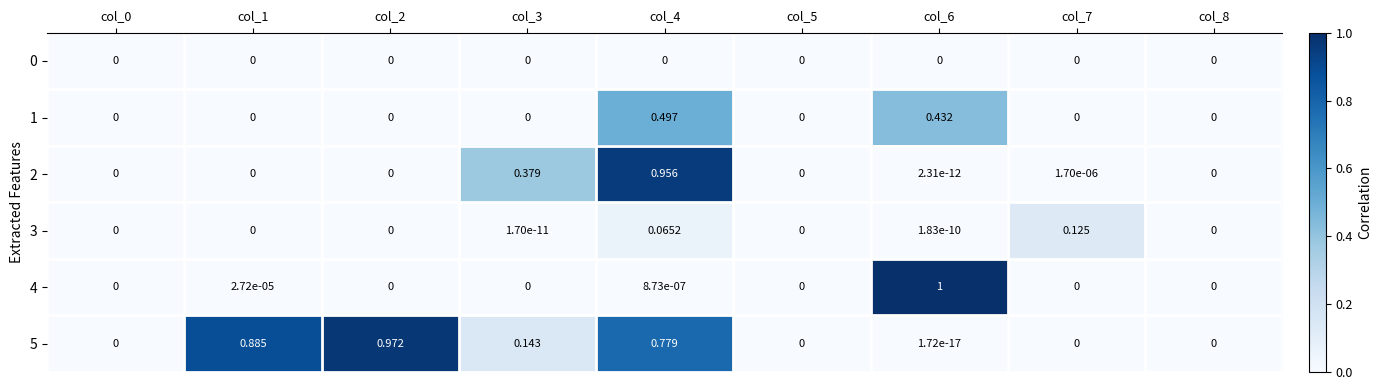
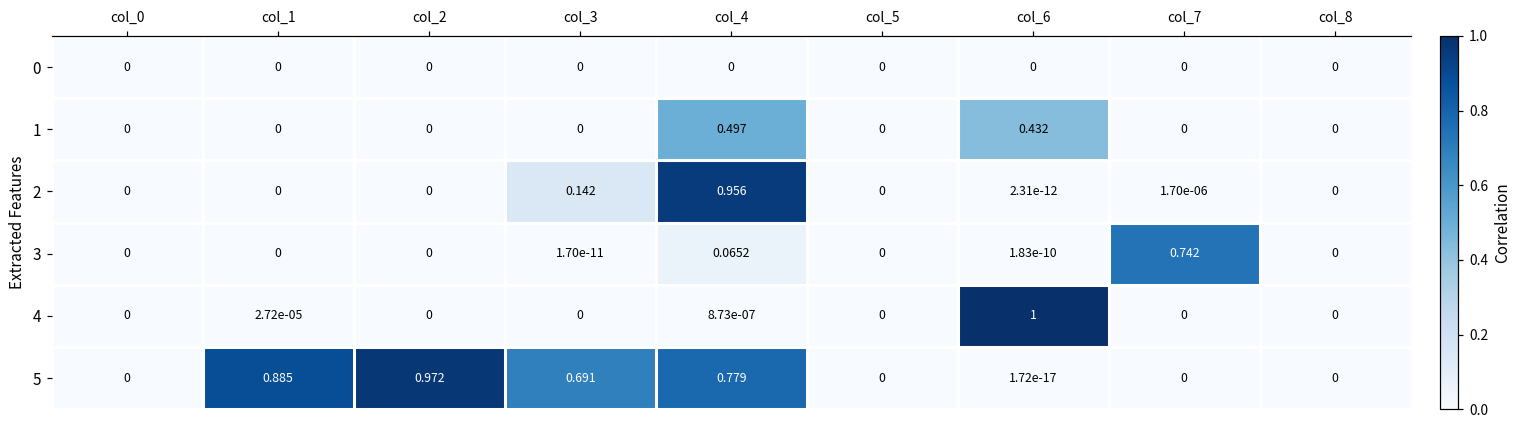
2, col_3: 0.379 -> 0.142
3, col_7: 0.125 -> 0.742
5, col_3: 0.143 -> 0.691
